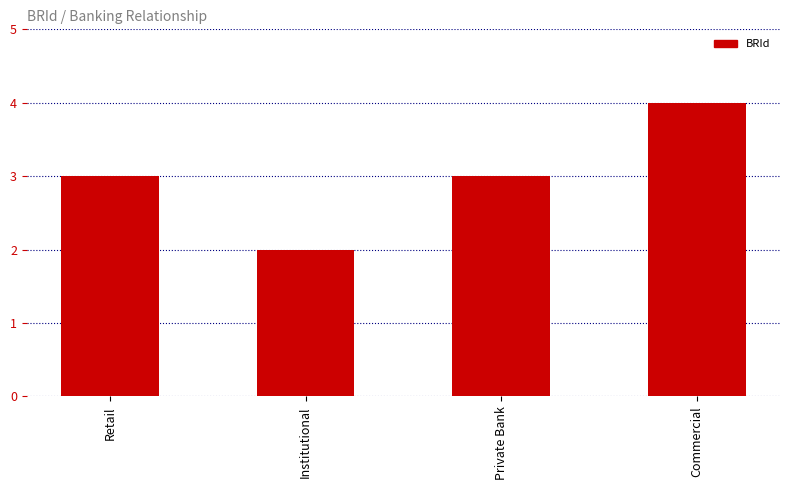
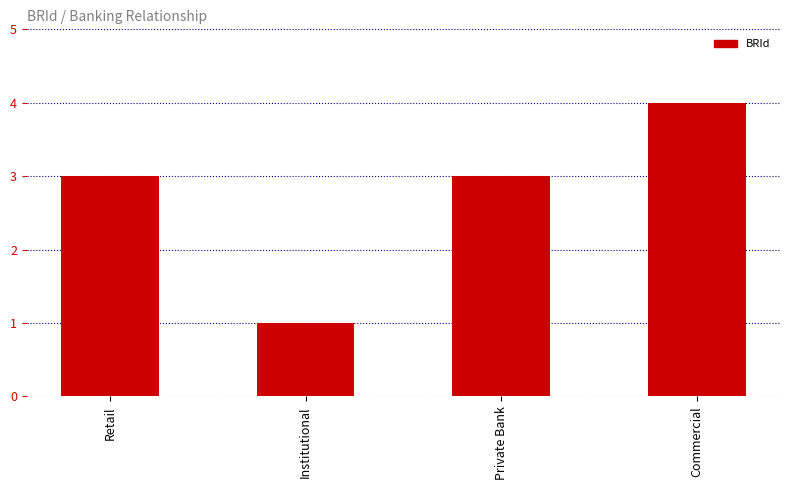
Institutional: 2 -> 1
